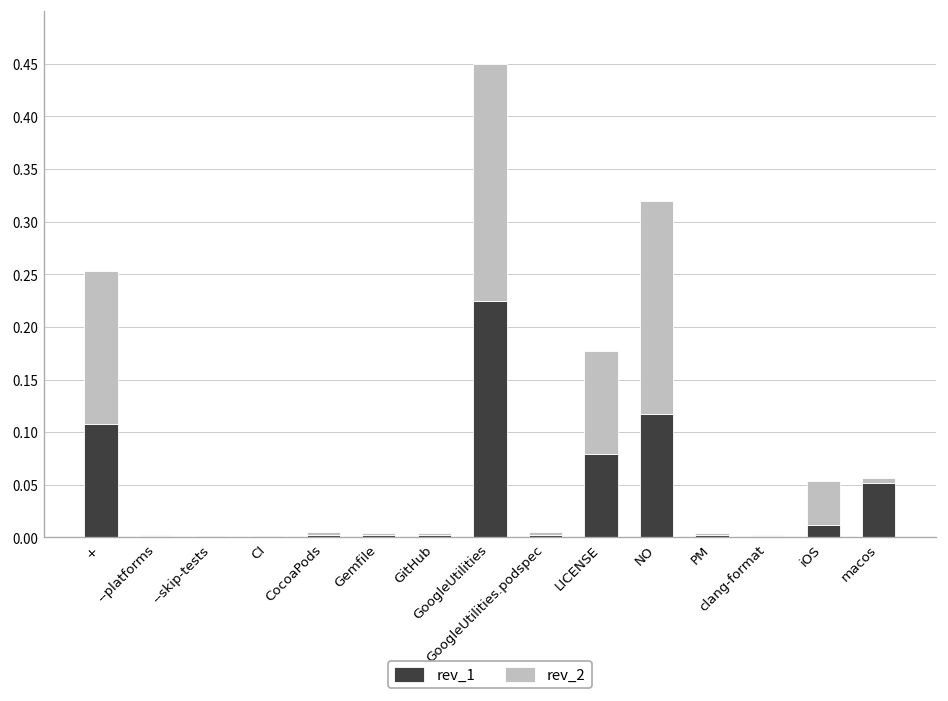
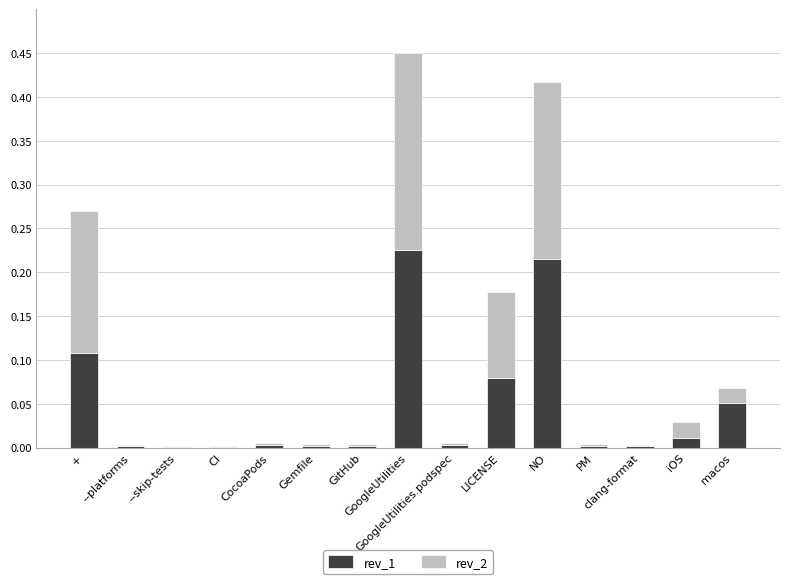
rev_2, +: 0.15 -> 0.16
rev_1, NO: 0.12 -> 0.21
rev_2, iOS: 0.04 -> 0.02
rev_2, macos: 0.01 -> 0.02
